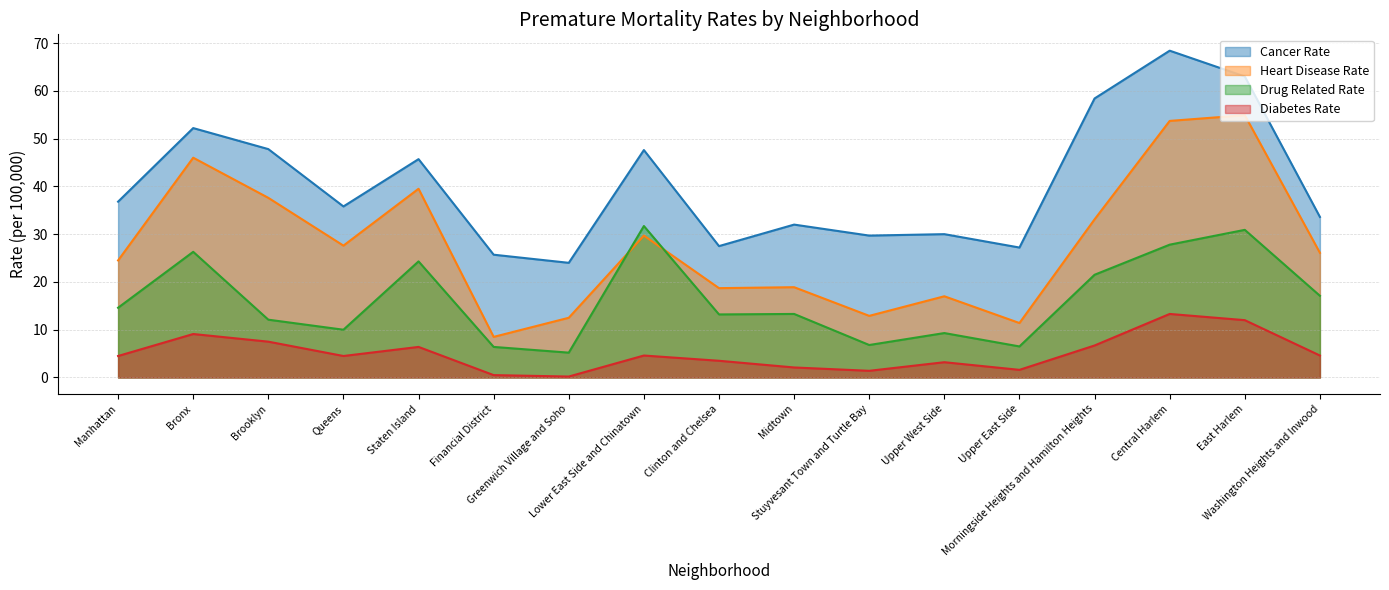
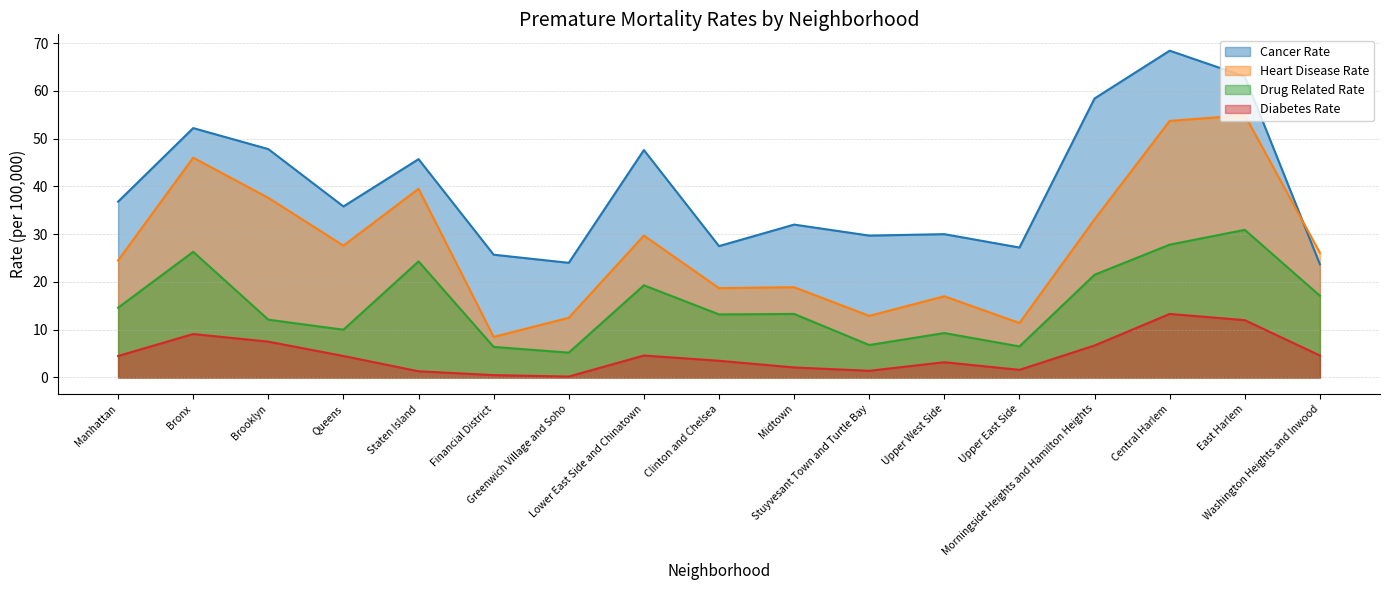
Diabetes Rate, Staten Island: 6 -> 1
Drug Related Rate, Lower East Side and Chinatown: 32 -> 19
Cancer Rate, Washington Heights and Inwood: 34 -> 24
